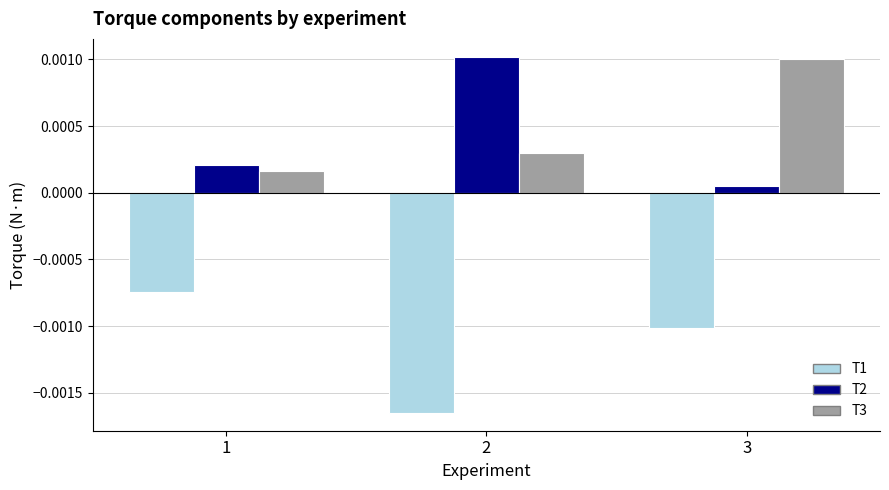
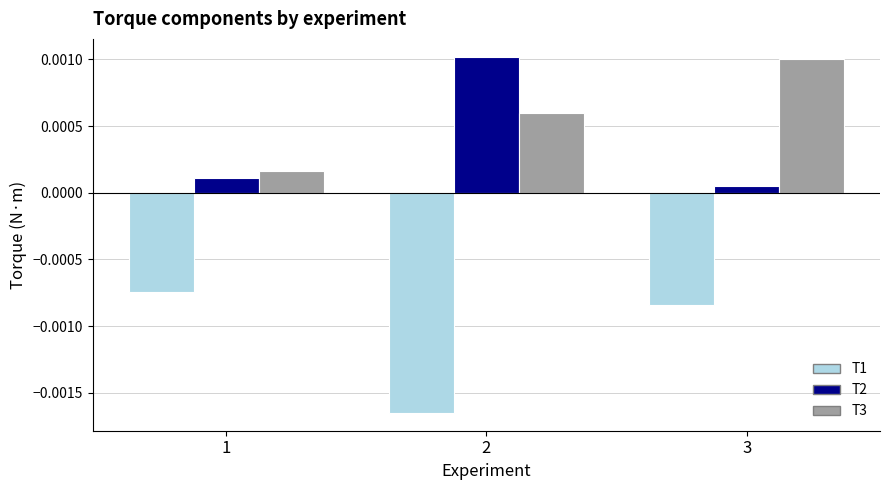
T2, 1: 0.00021 -> 0.00011
T3, 2: 0.0003 -> 0.0006
T1, 3: -0.00101 -> -0.00084
